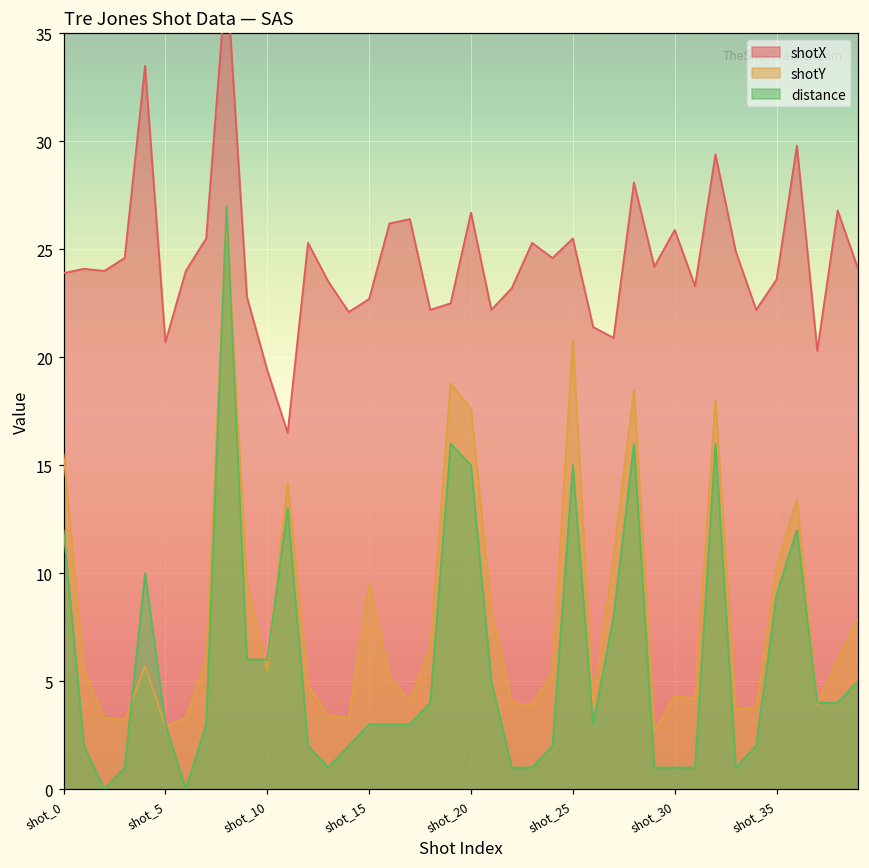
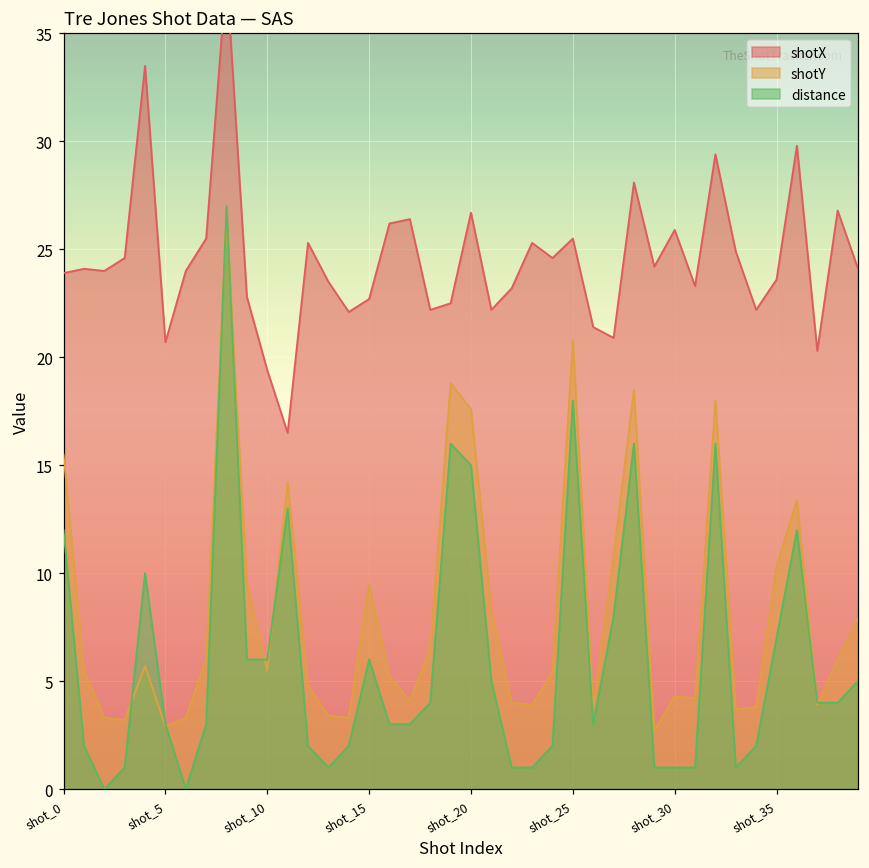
distance, shot_15: 3 -> 6
distance, shot_25: 15 -> 18
distance, shot_35: 9 -> 7
